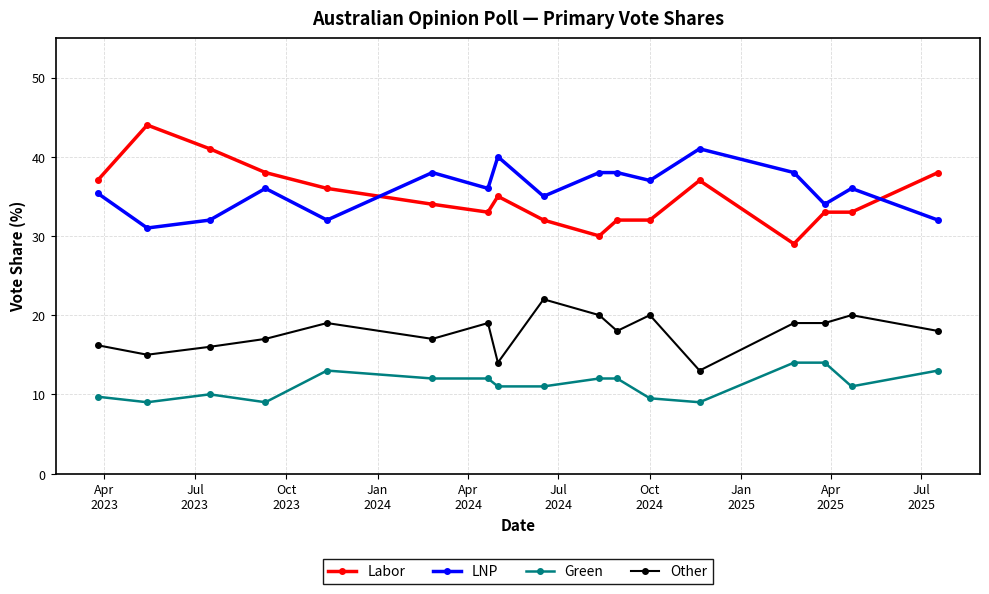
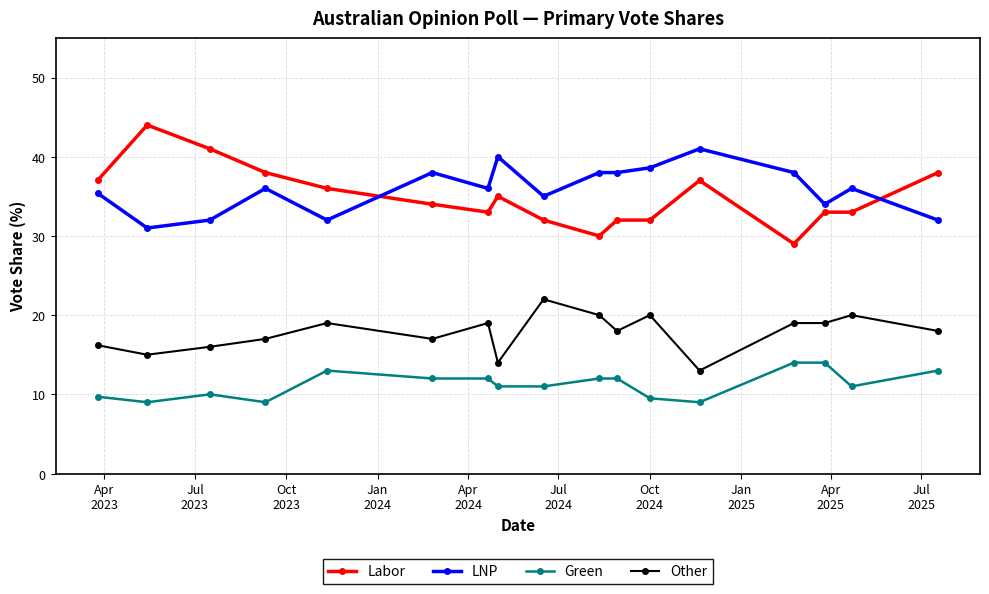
LNP, Oct 2024: 37 -> 39
